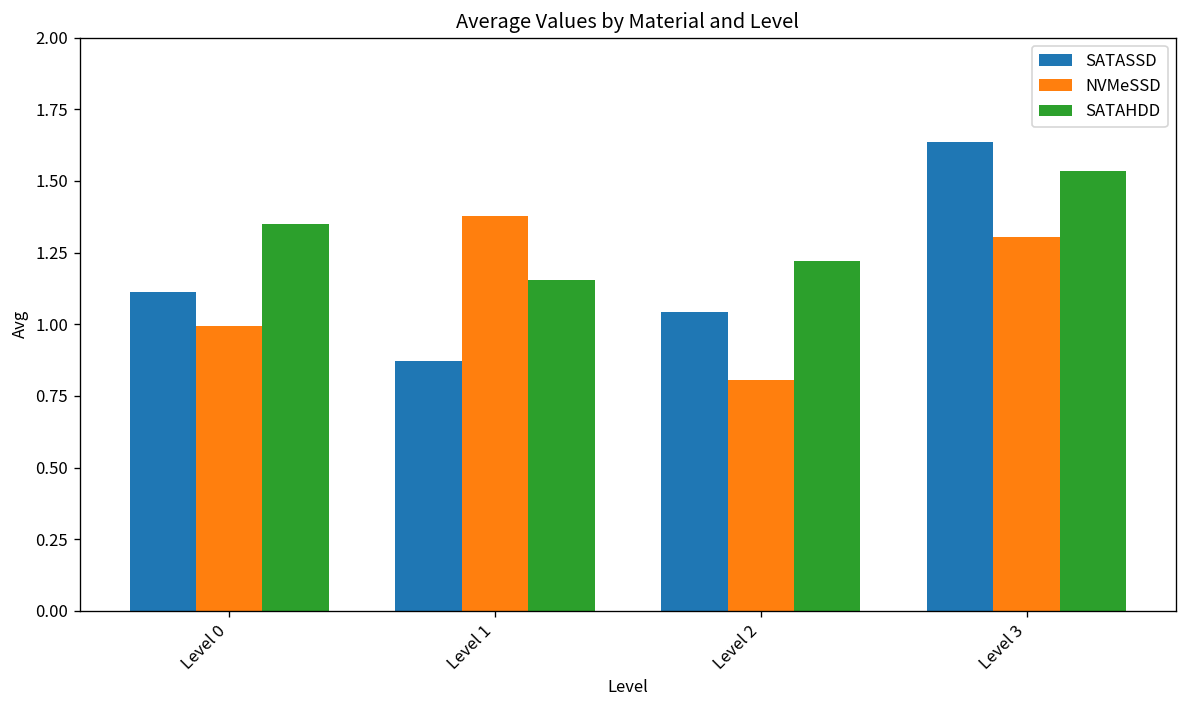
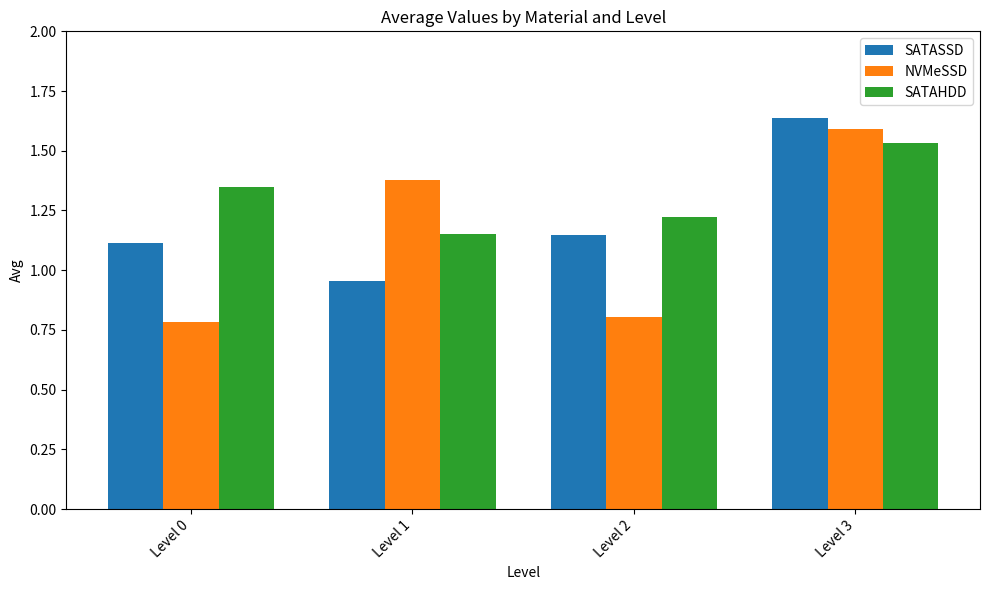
NVMeSSD, Level 0: 0.99 -> 0.78
SATASSD, Level 1: 0.87 -> 0.96
SATASSD, Level 2: 1.04 -> 1.15
NVMeSSD, Level 3: 1.30 -> 1.59
